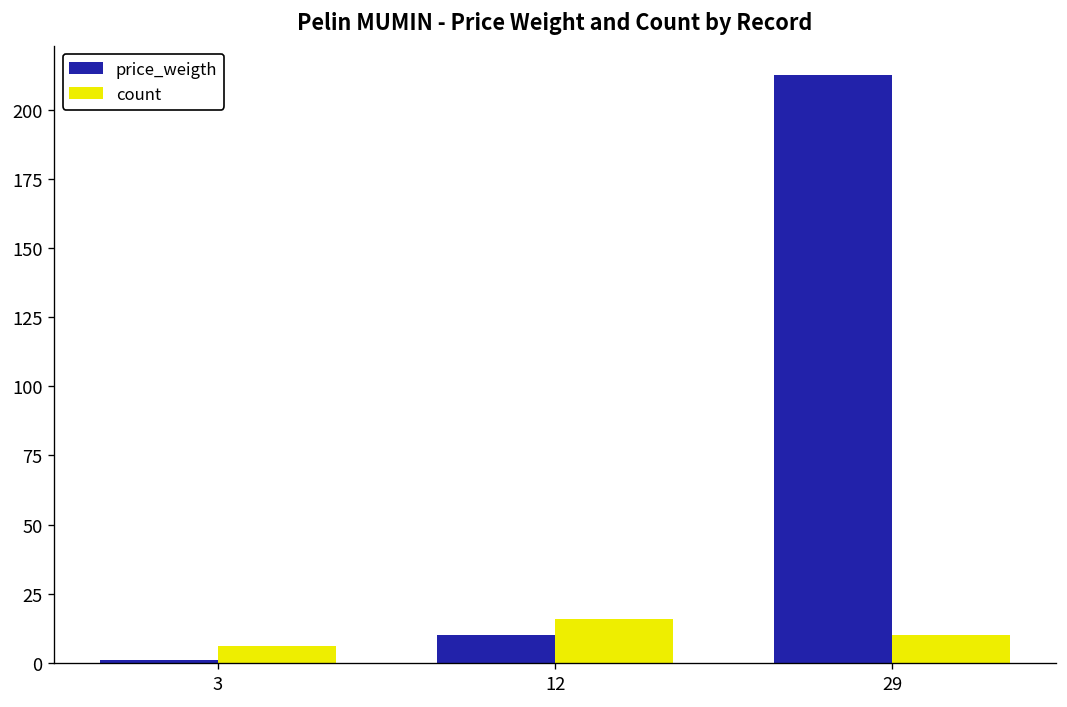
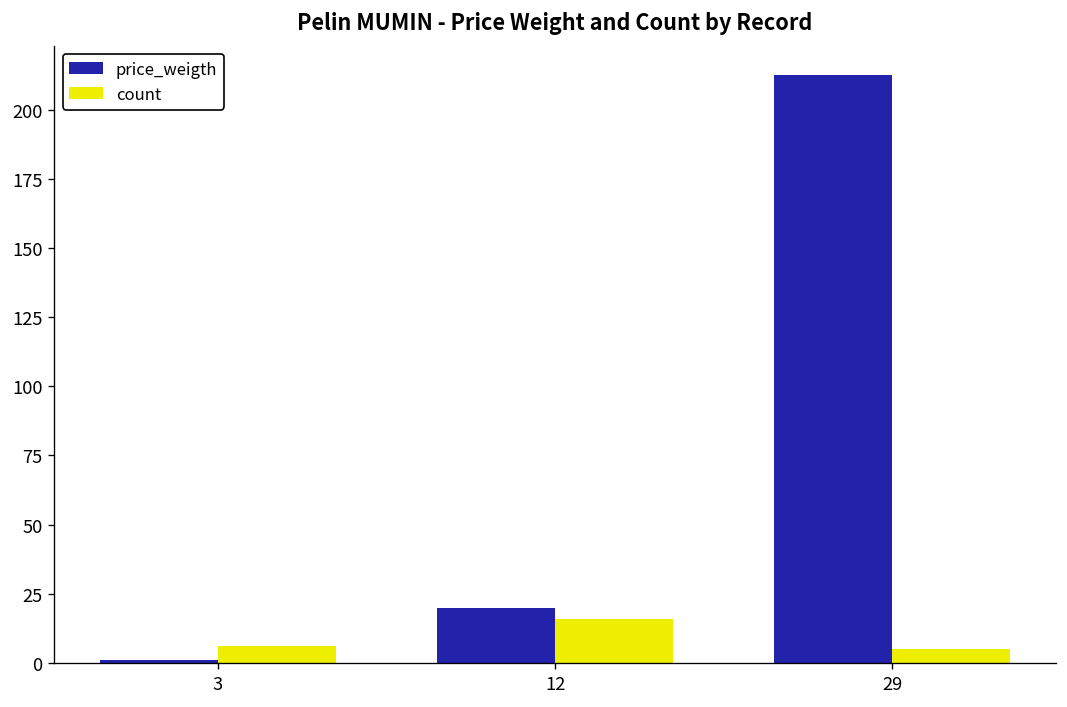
price_weigth, 12: 10 -> 20
count, 29: 10 -> 5
